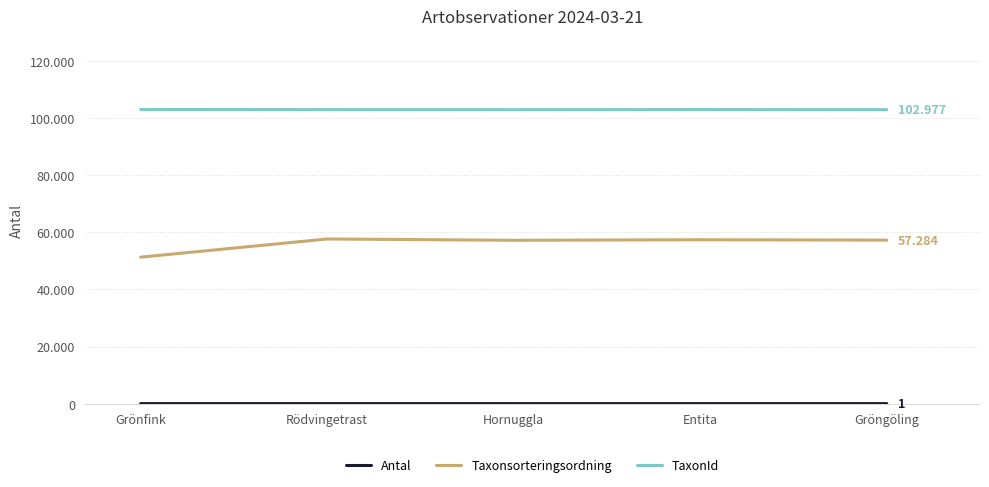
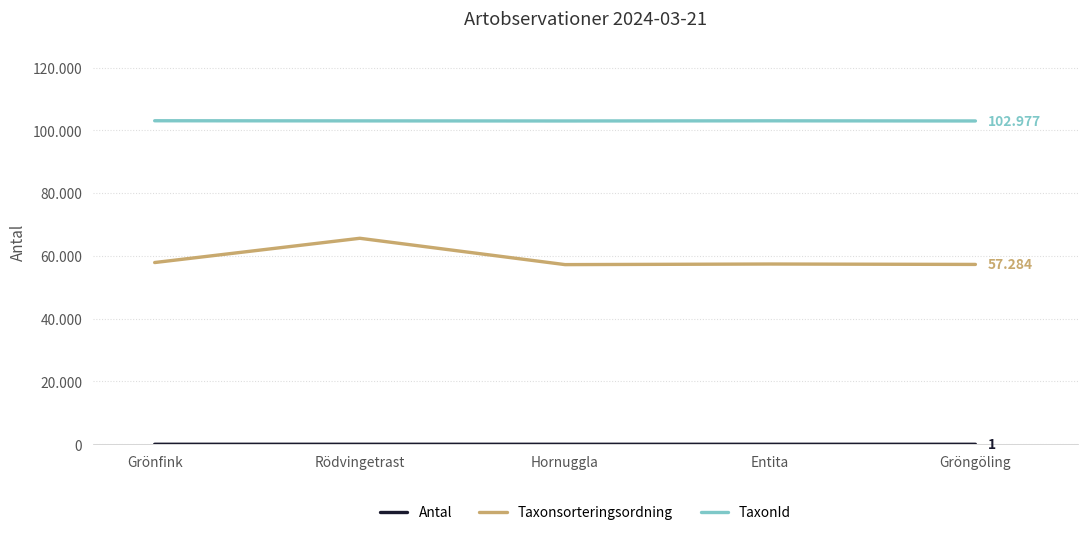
Taxonsorteringsordning, Grönfink: 51 -> 58
Taxonsorteringsordning, Rödvingetrast: 58 -> 66
